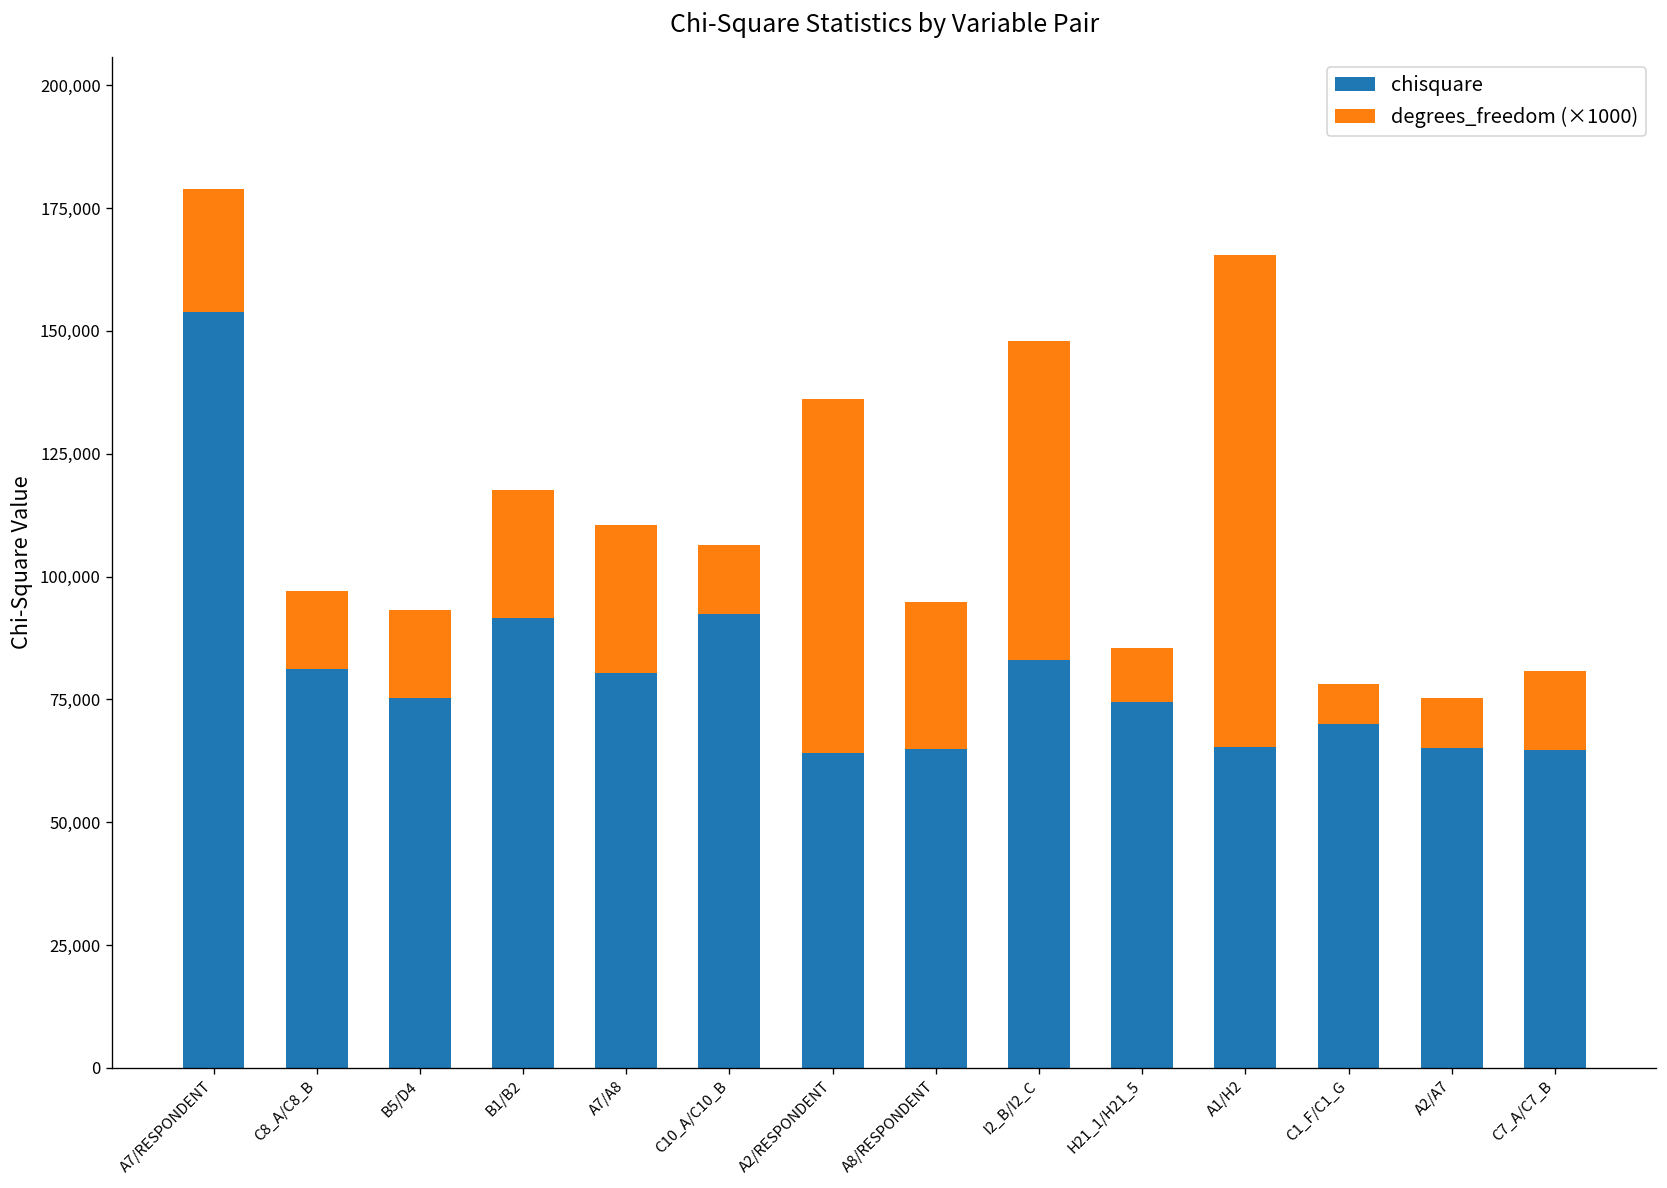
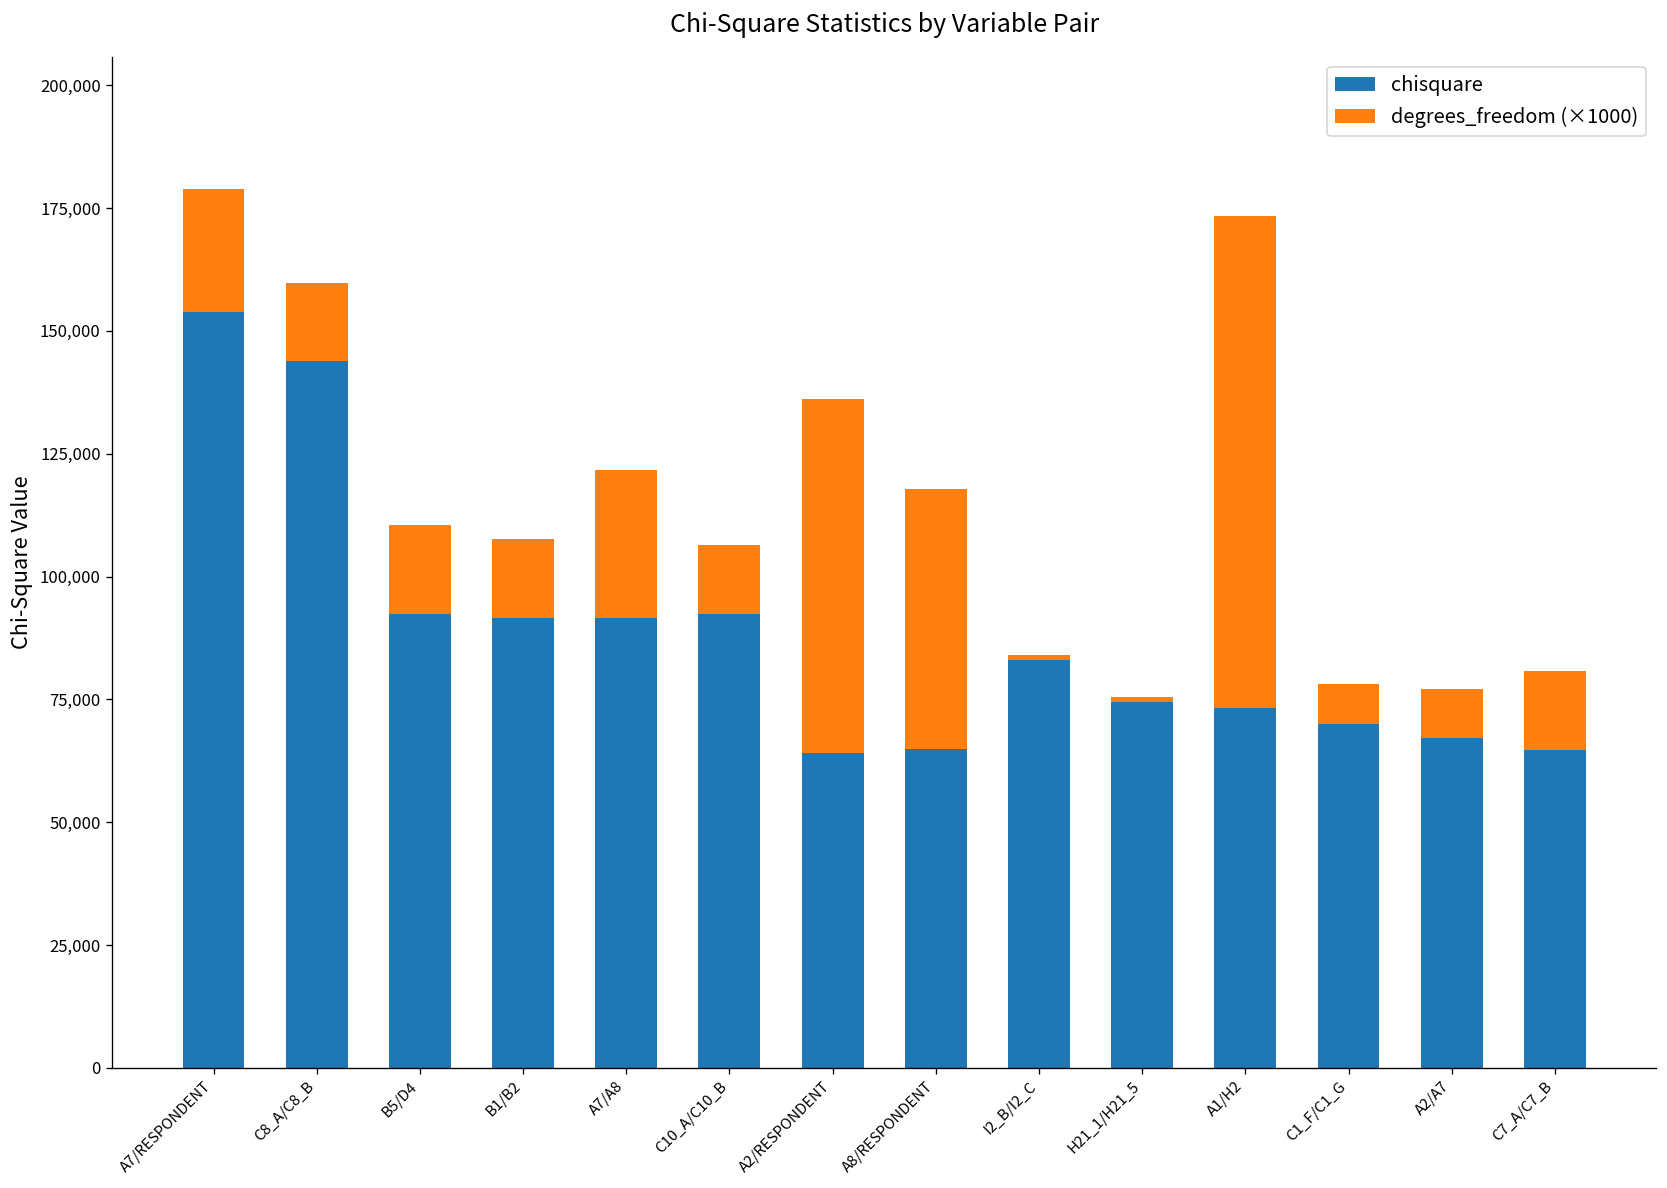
chisquare, C8_A/C8_B: 81,000 -> 144,000
chisquare, B5/D4: 75,000 -> 92,000
degrees_freedom (×1000), B1/B2: 26,000 -> 16,000
chisquare, A7/A8: 80,000 -> 92,000
degrees_freedom (×1000), A8/RESPONDENT: 30,000 -> 53,000
degrees_freedom (×1000), I2_B/I2_C: 65,000 -> 1,000
degrees_freedom (×1000), H21_1/H21_5: 11,000 -> 1,000
chisquare, A1/H2: 65,000 -> 73,000
chisquare, A2/A7: 65,000 -> 67,000
